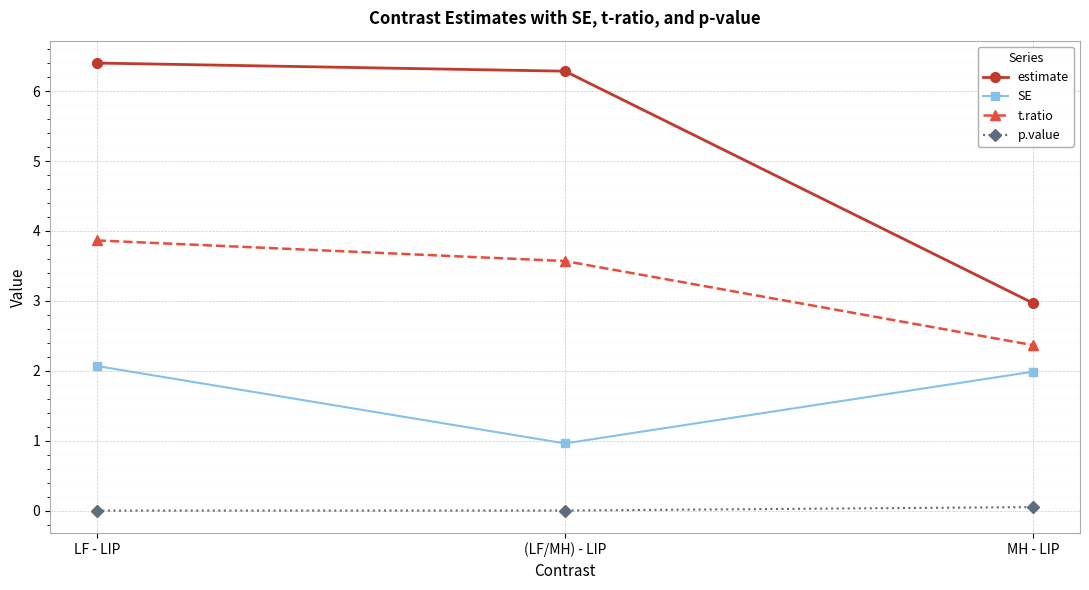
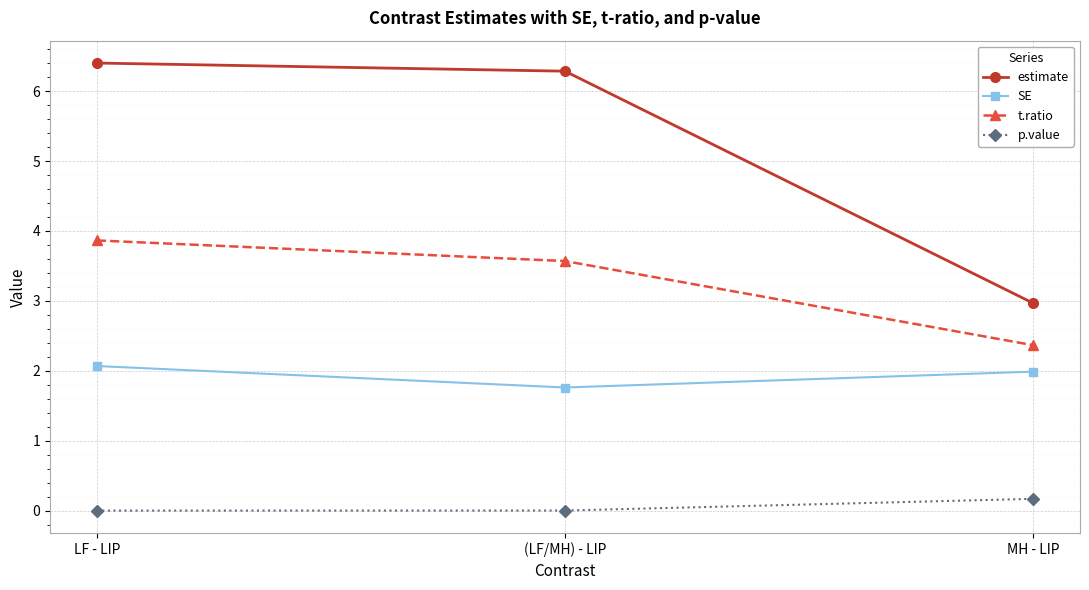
SE, (LF/MH) - LIP: 1.0 -> 1.8
p.value, MH - LIP: 0.1 -> 0.2
